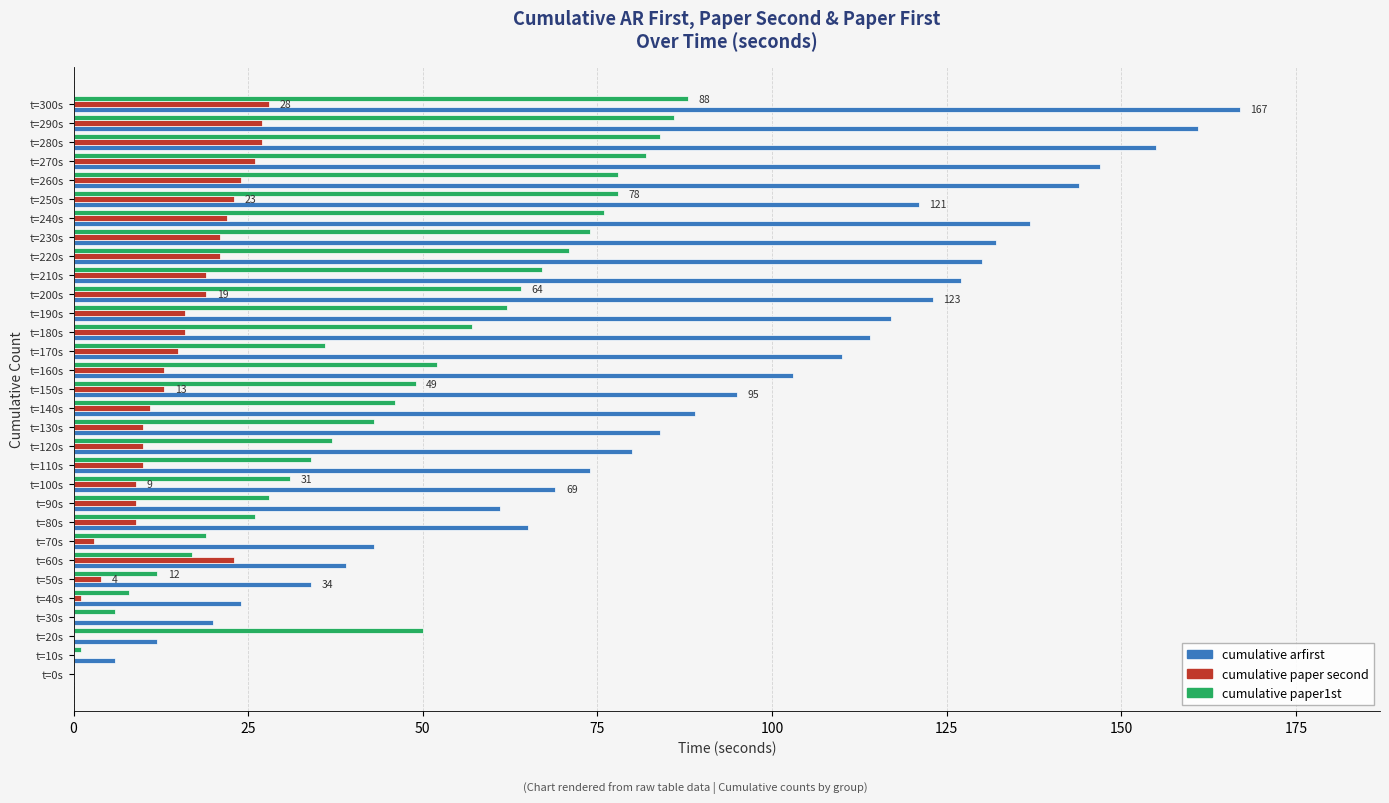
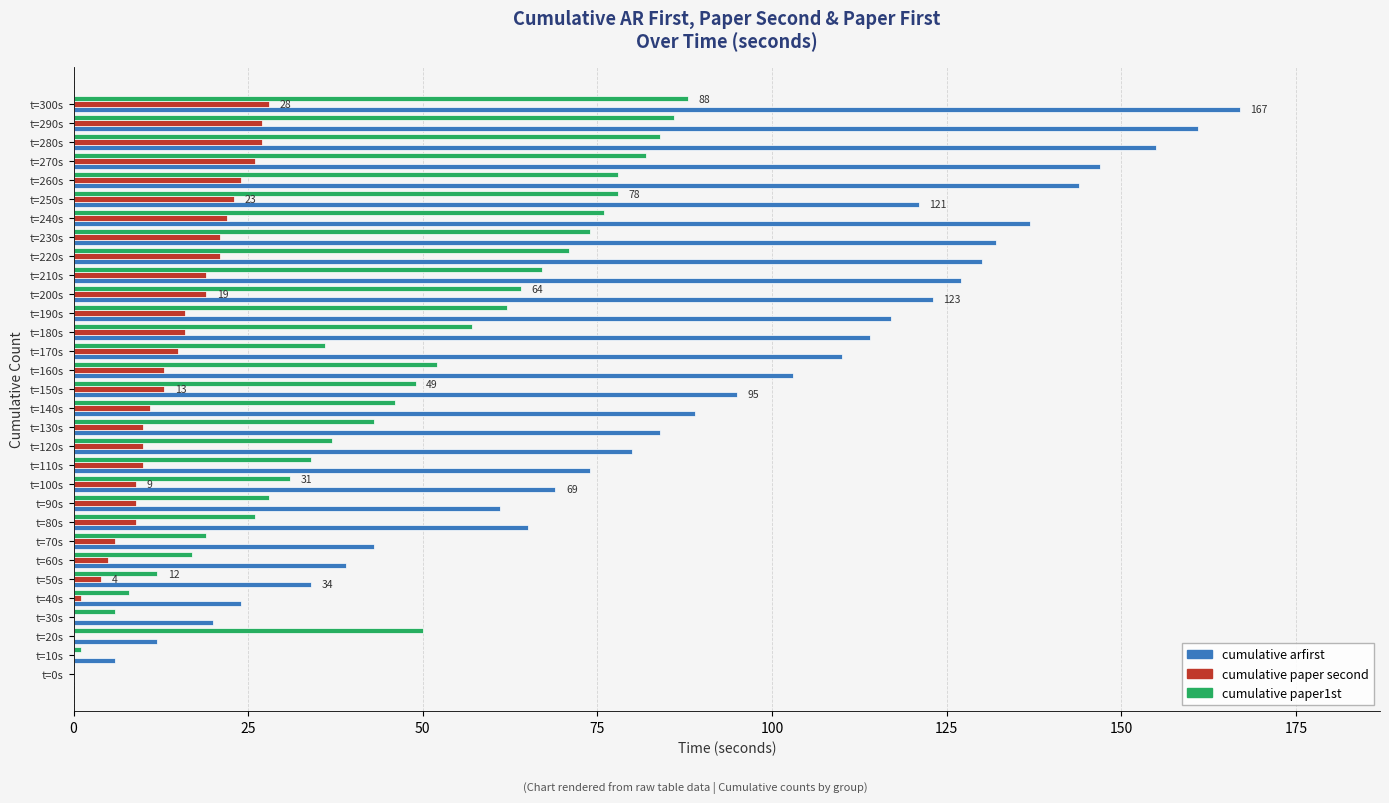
cumulative paper second, t=70s: 3 -> 6
cumulative paper second, t=60s: 23 -> 5
